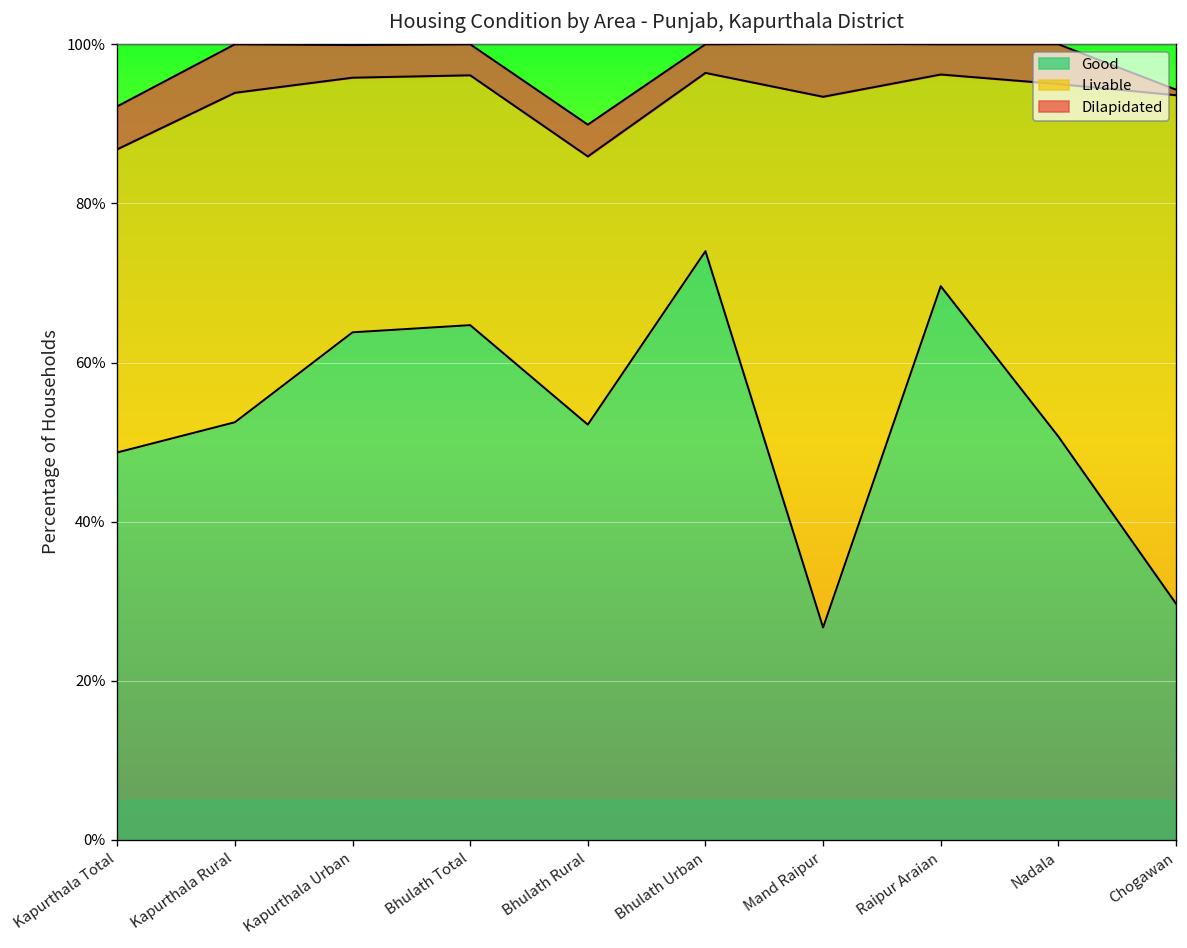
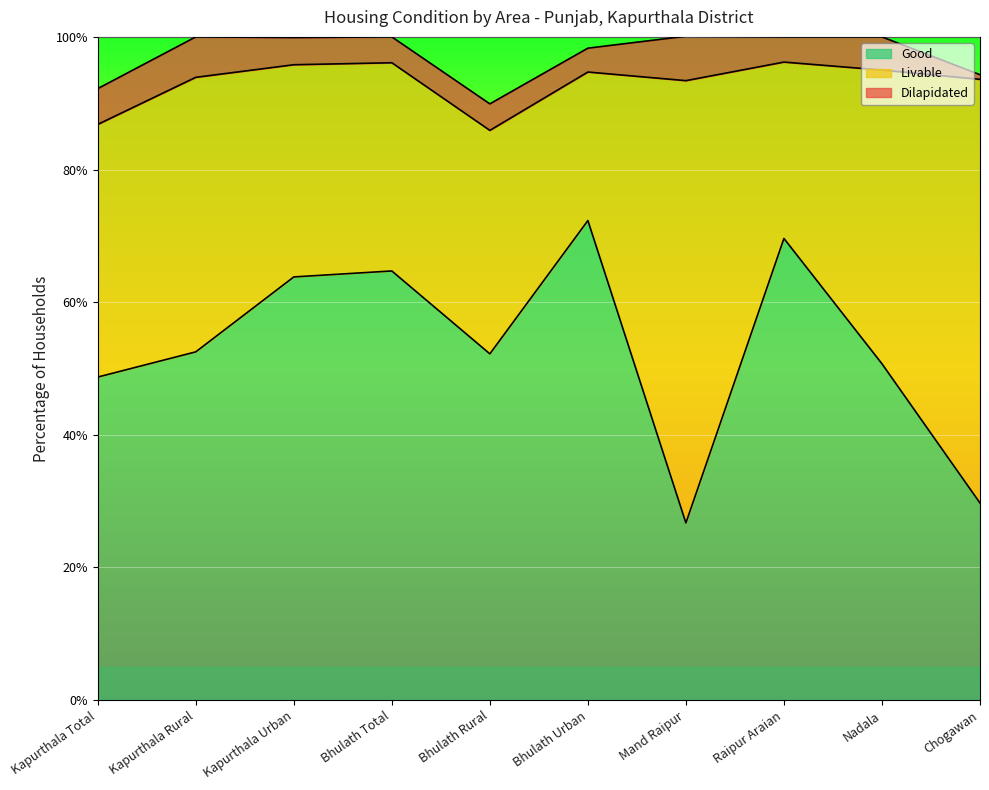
Good, Bhulath Urban: 74% -> 72%
